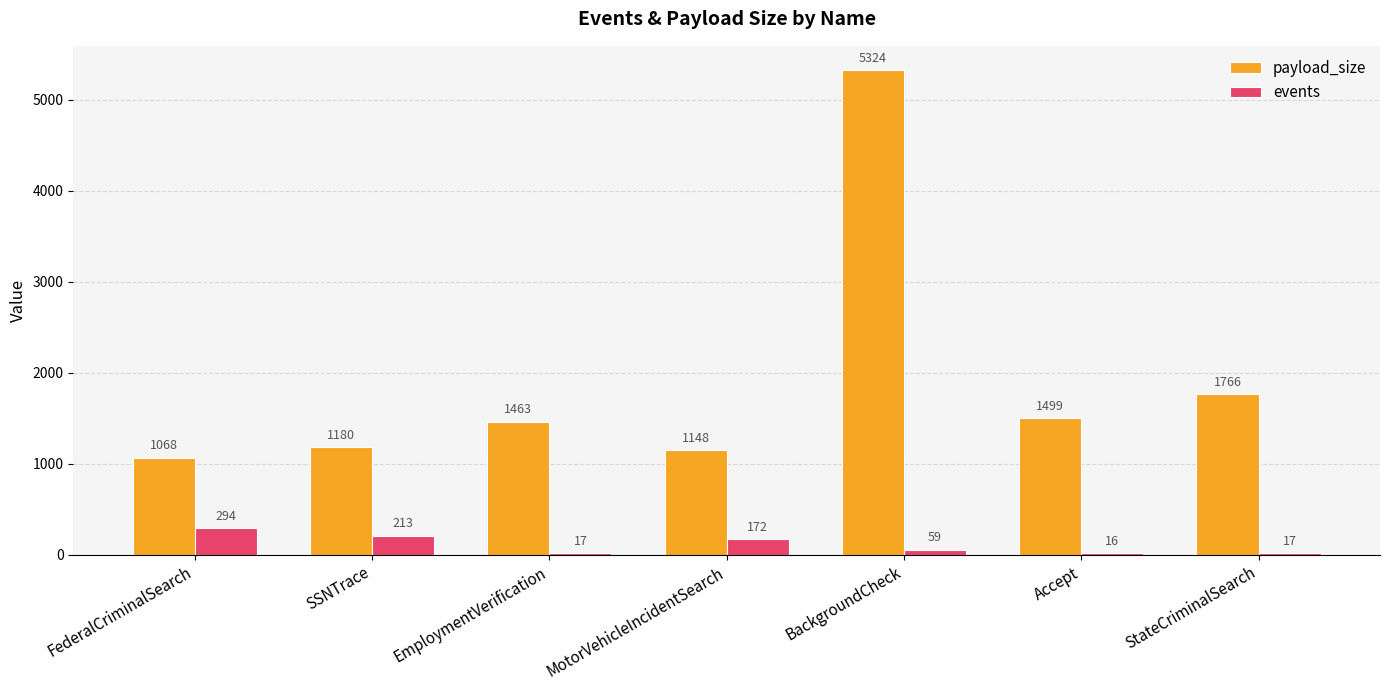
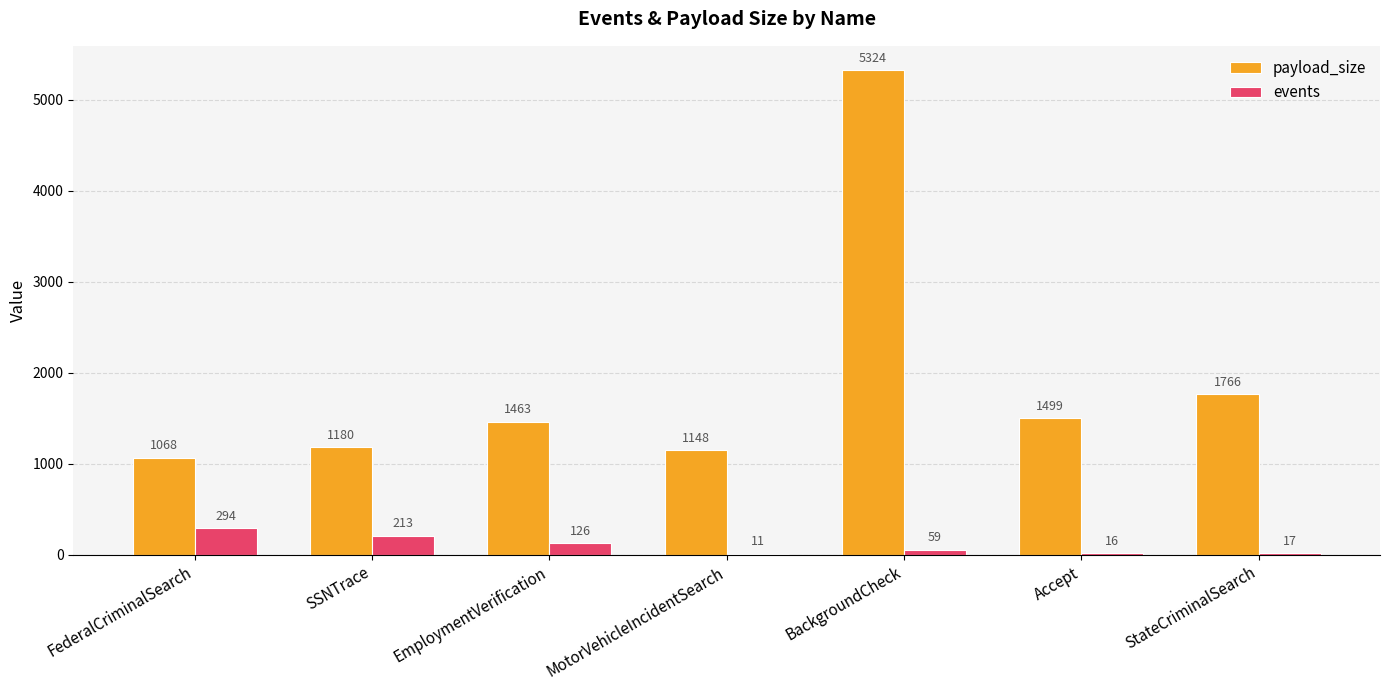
events, EmploymentVerification: 17 -> 126
events, MotorVehicleIncidentSearch: 172 -> 11
